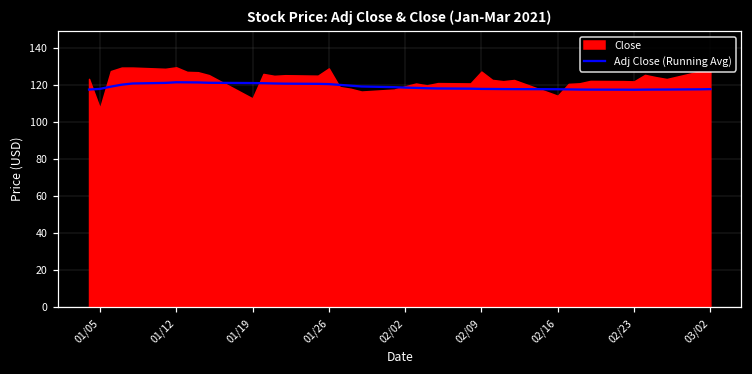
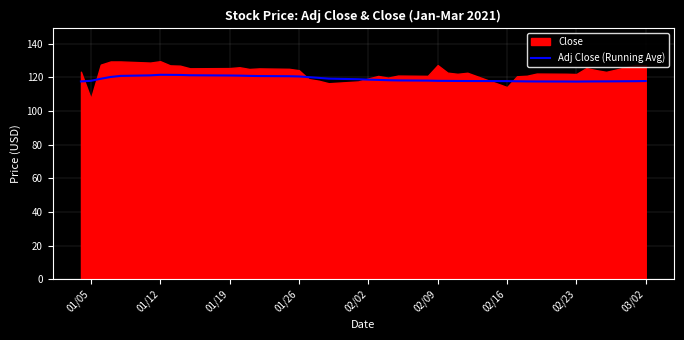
Close, 01/19: 113 -> 126
Close, 01/26: 129 -> 124
